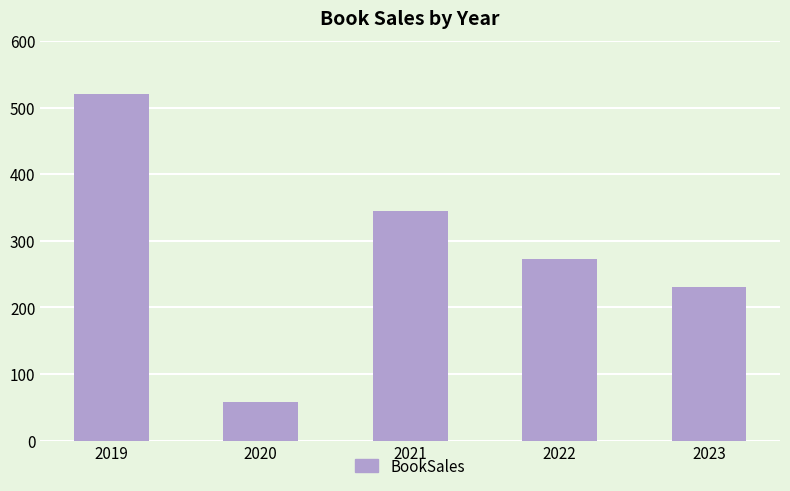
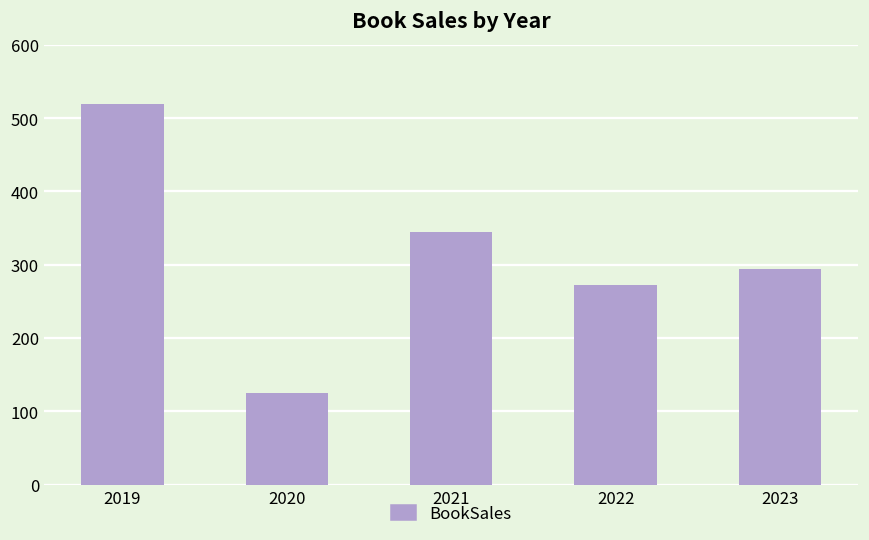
2020: 60 -> 130
2023: 230 -> 290
